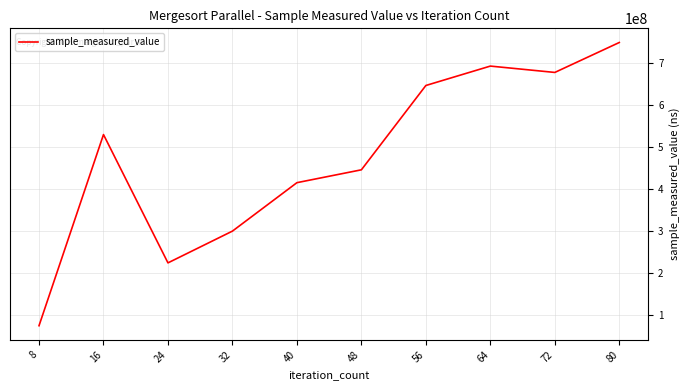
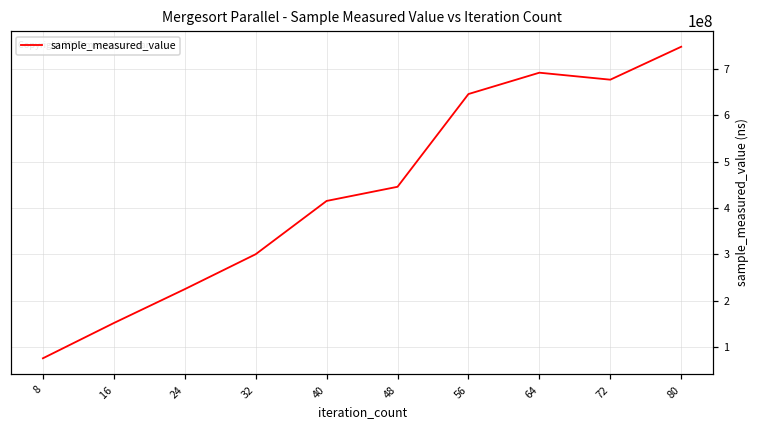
16: 530000000 -> 150000000
